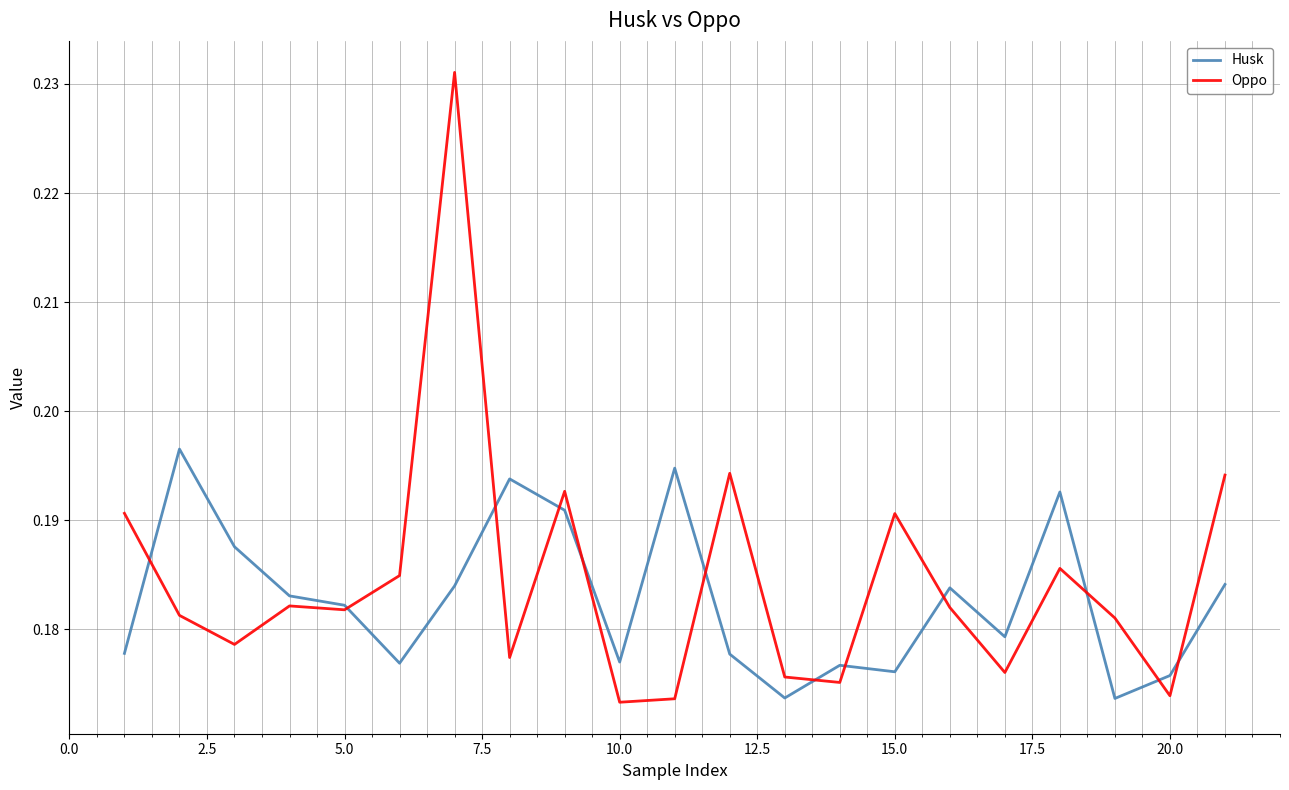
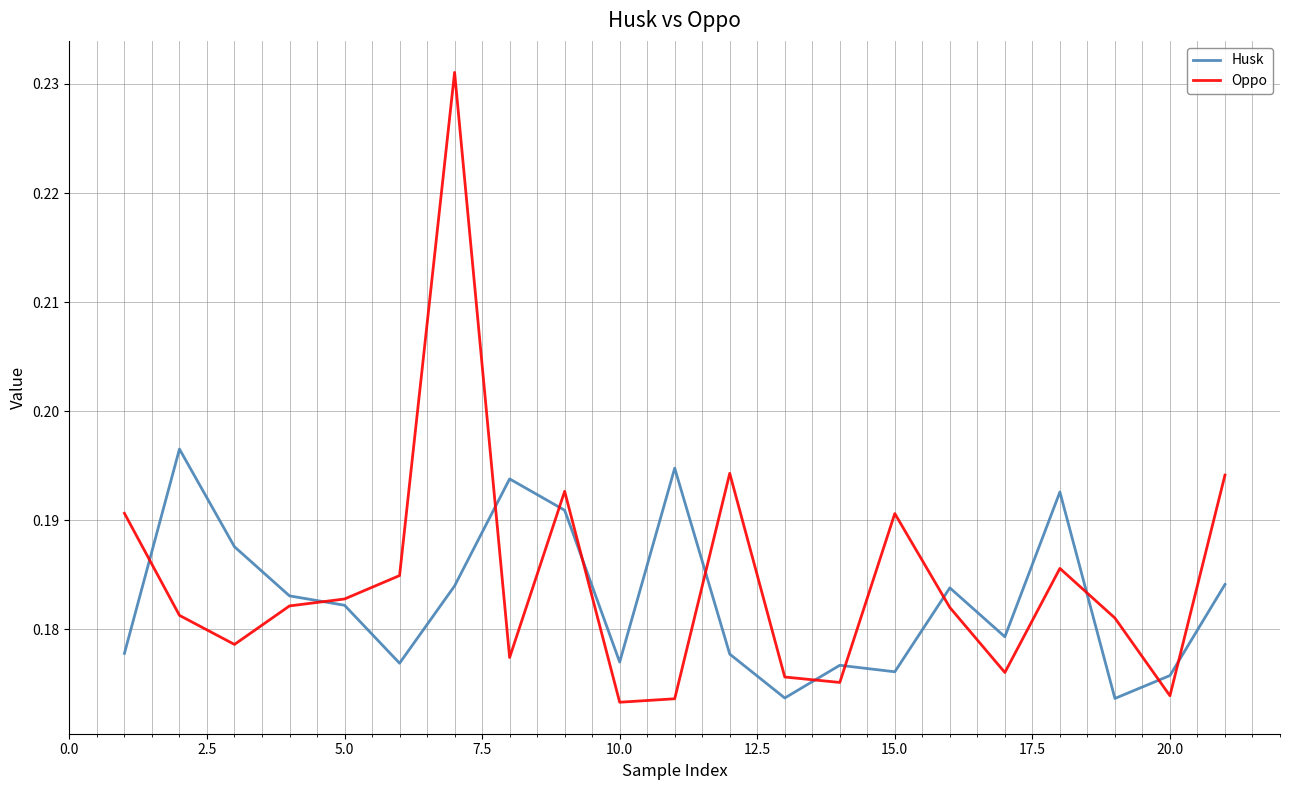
Oppo, 5.0: 0.1818 -> 0.1828
